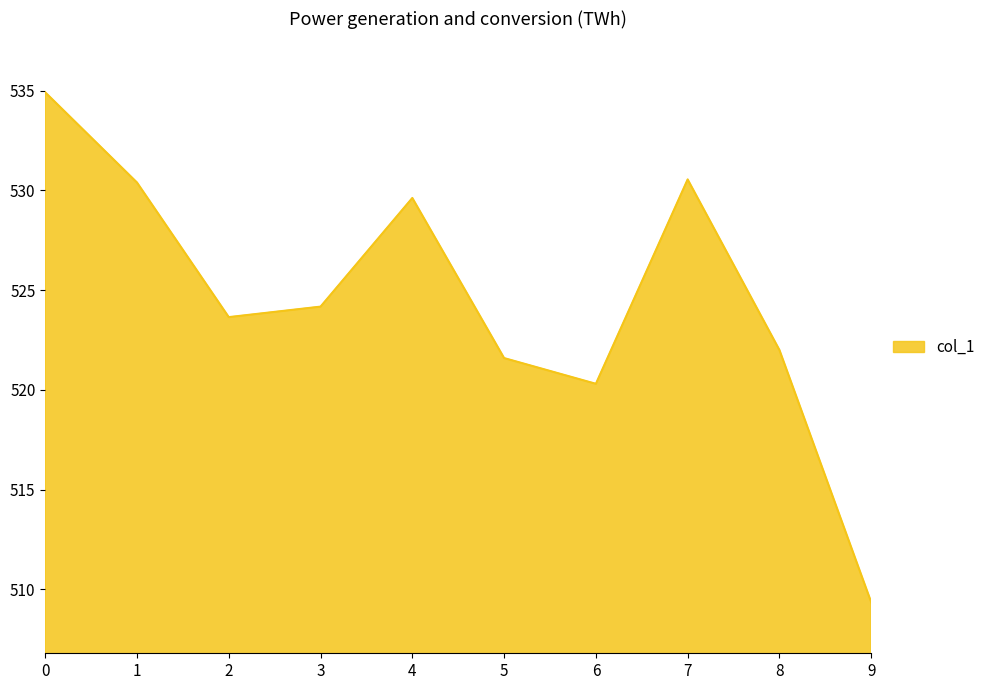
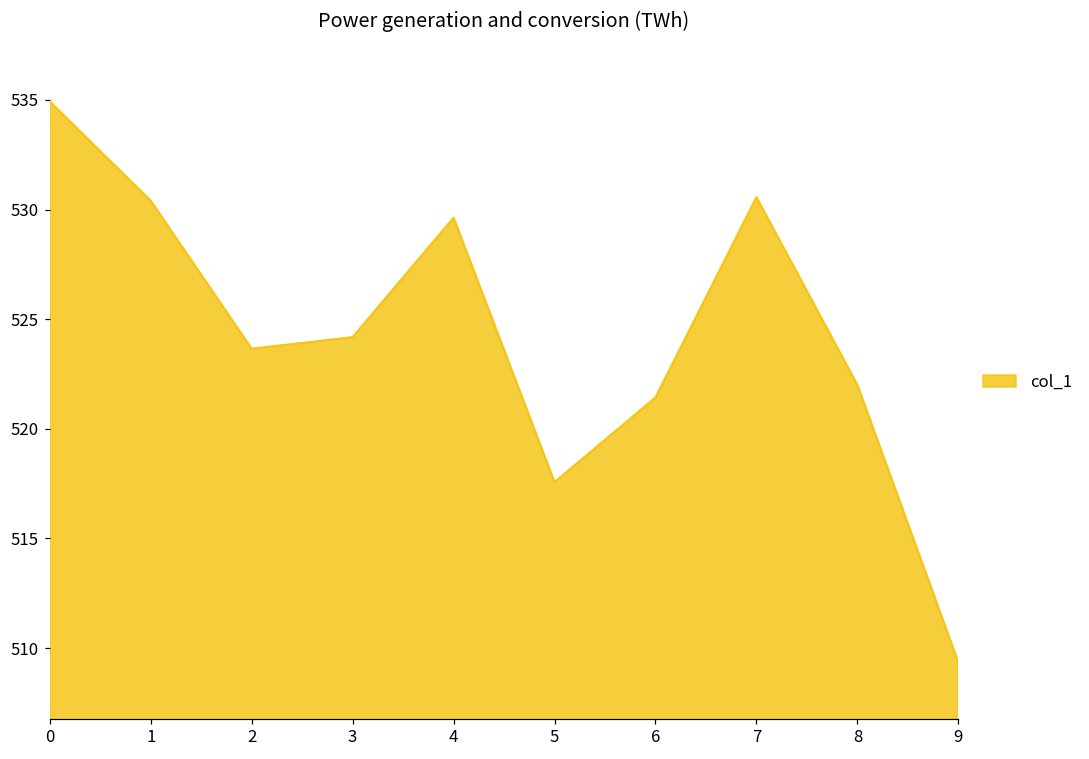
5: 521.6 -> 517.6
6: 520.3 -> 521.4
